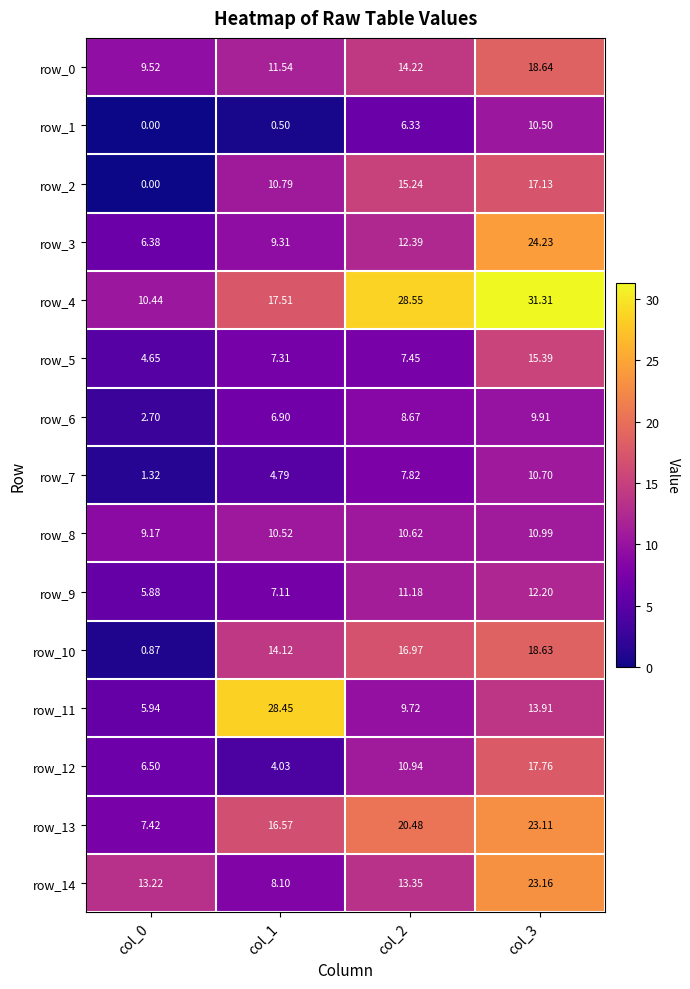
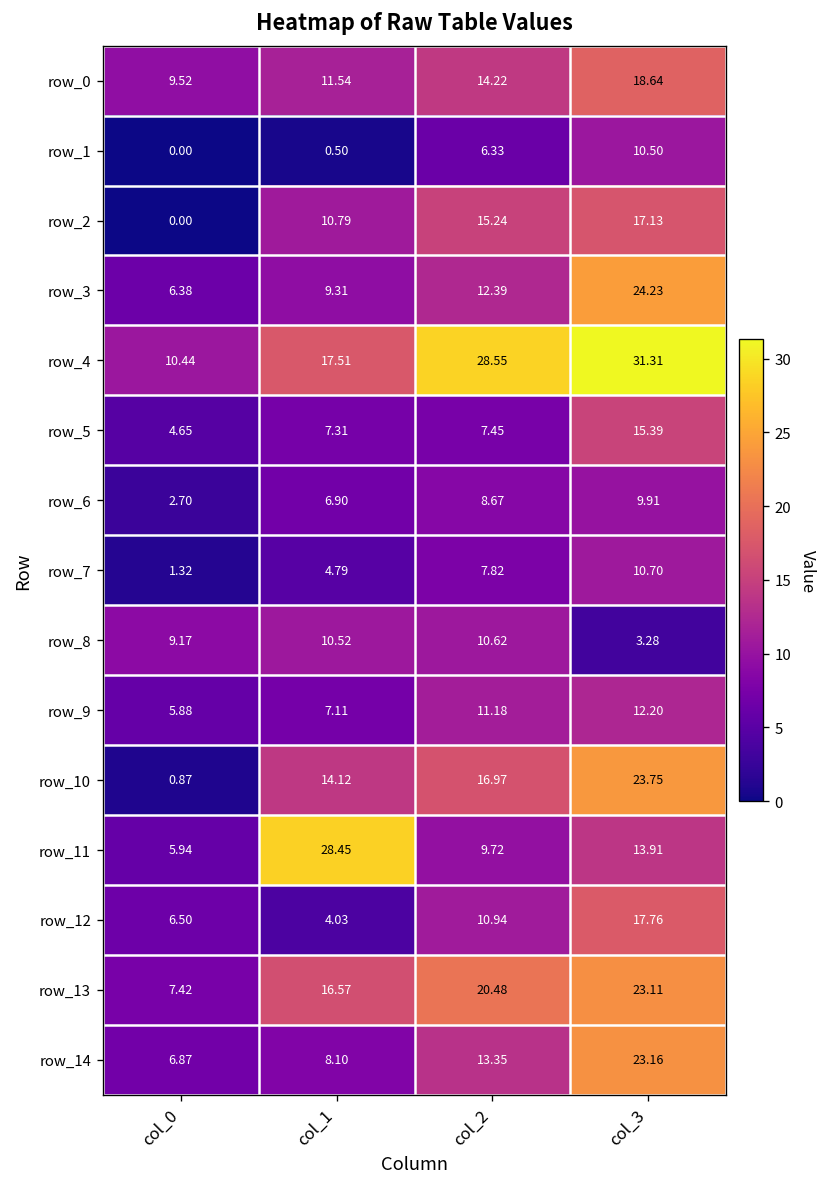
row_8, col_3: 10.99 -> 3.28
row_10, col_3: 18.63 -> 23.75
row_14, col_0: 13.22 -> 6.87
